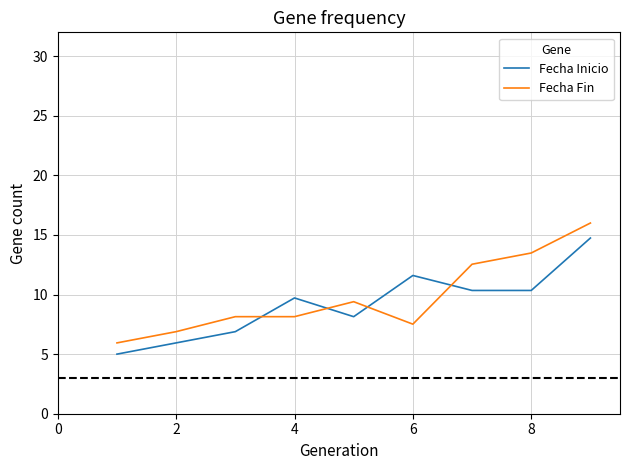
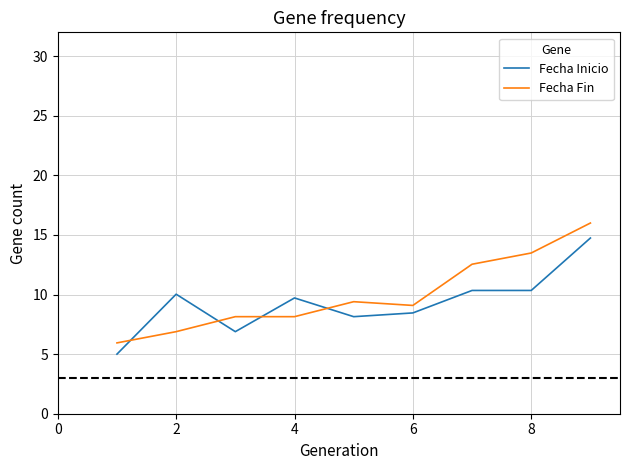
Fecha Inicio, 2: 5.9 -> 10.0
Fecha Inicio, 6: 11.6 -> 8.5
Fecha Fin, 6: 7.5 -> 9.1
